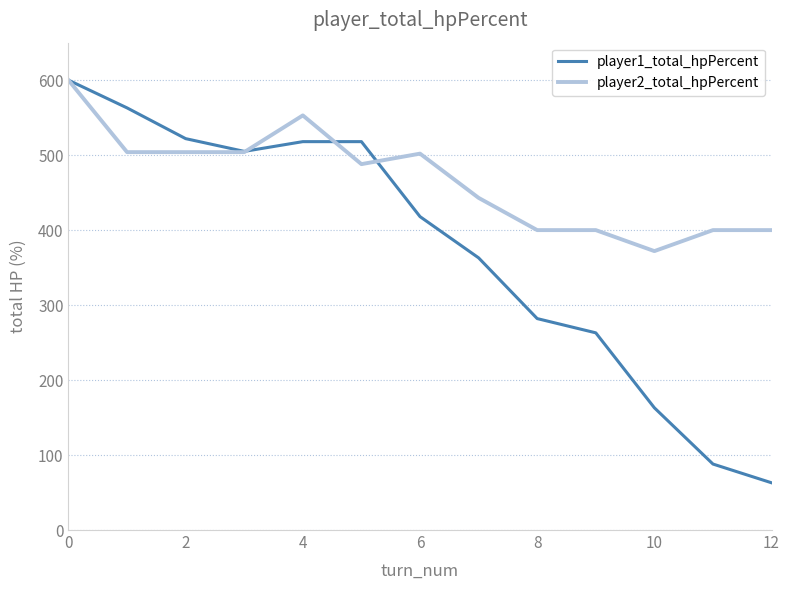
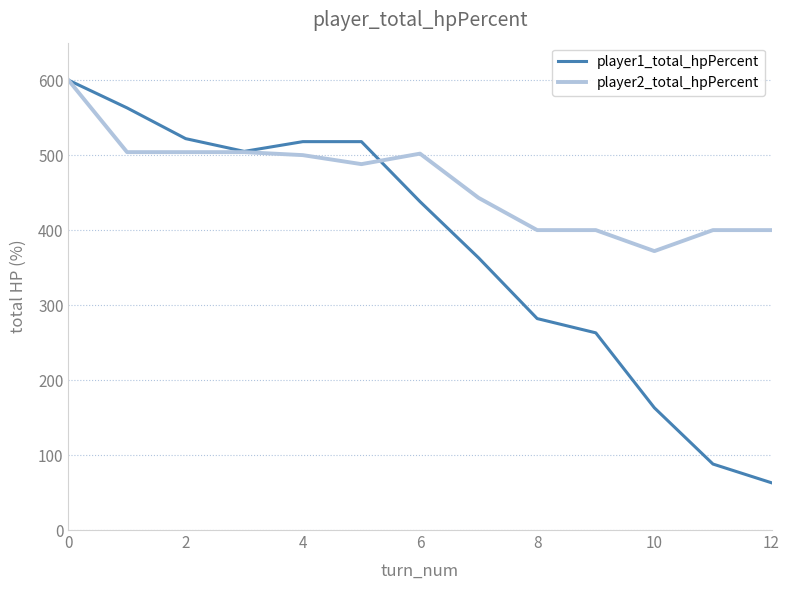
player2_total_hpPercent, 4: 550 -> 500
player1_total_hpPercent, 6: 420 -> 440
